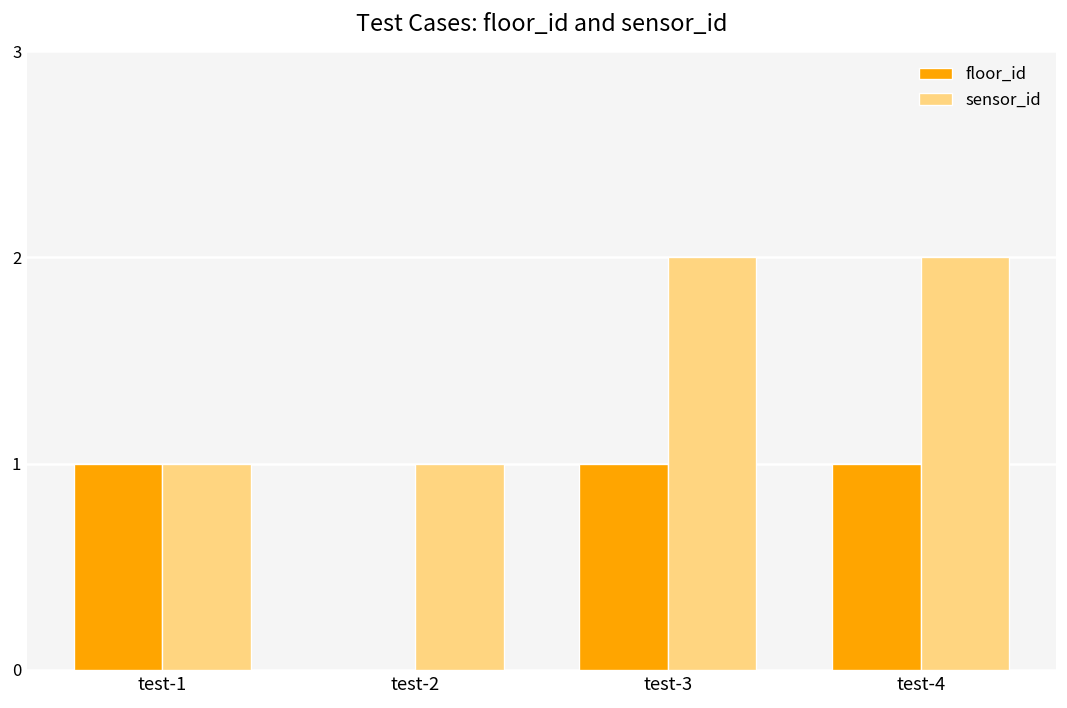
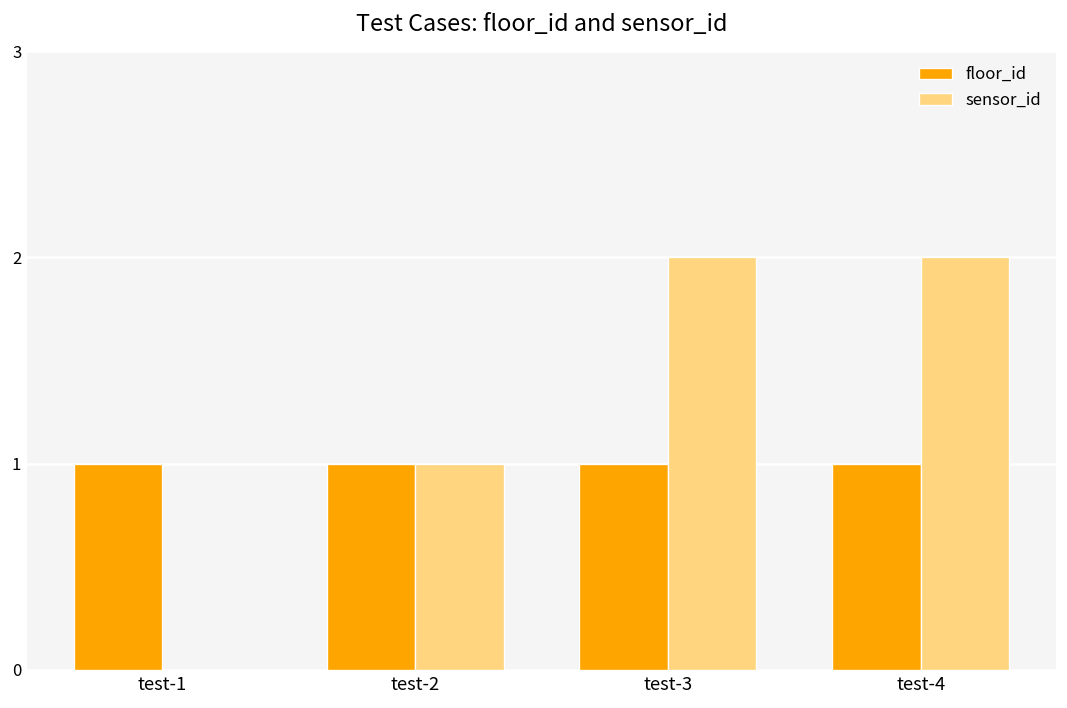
sensor_id, test-1: 1 -> 0
floor_id, test-2: 0 -> 1
